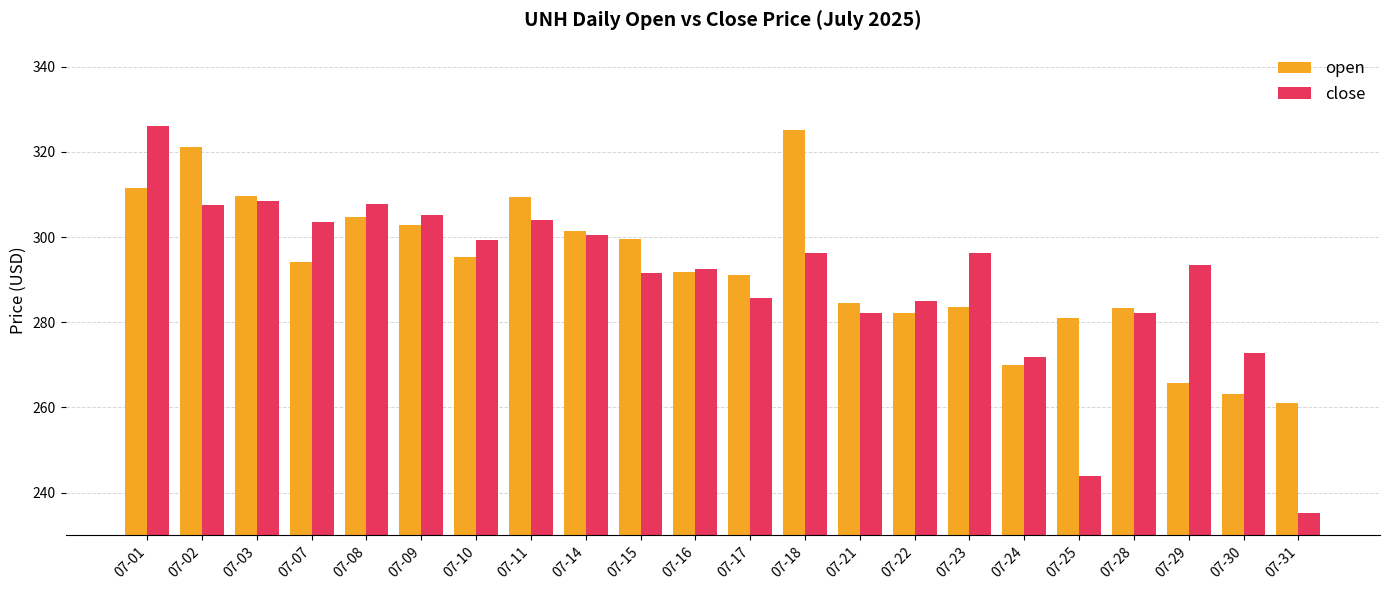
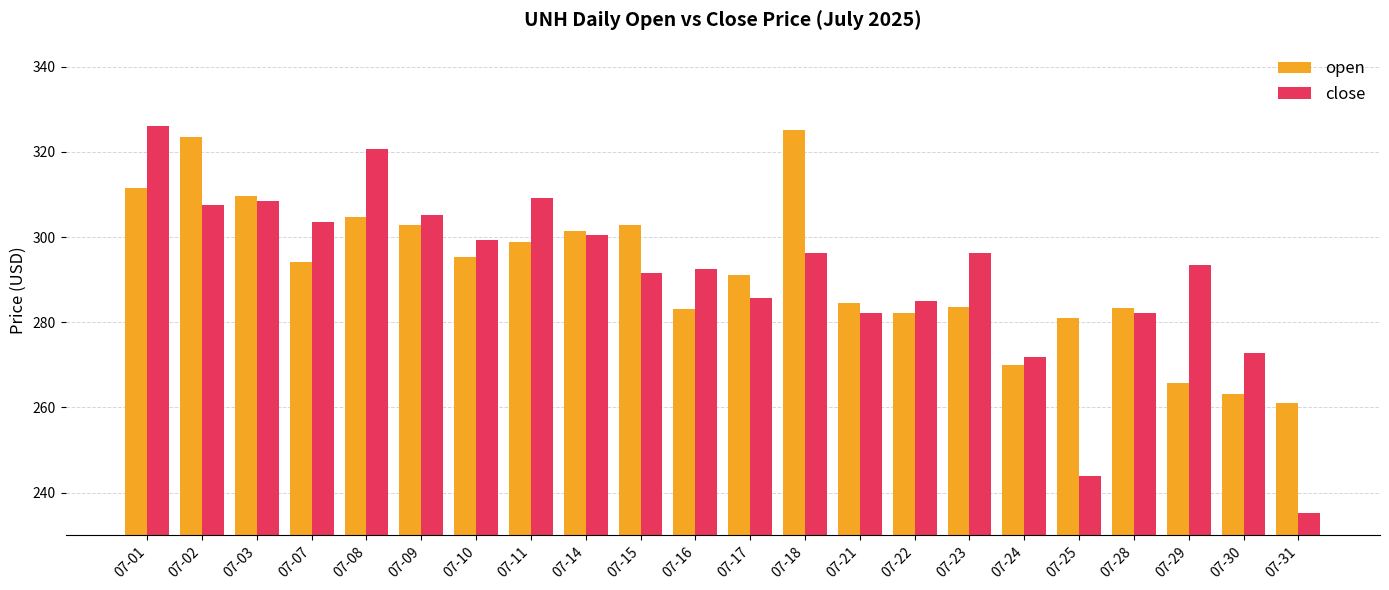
open, 07-02: 321 -> 324
close, 07-08: 308 -> 321
open, 07-11: 309 -> 299
close, 07-11: 304 -> 309
open, 07-15: 299 -> 303
open, 07-16: 292 -> 283
